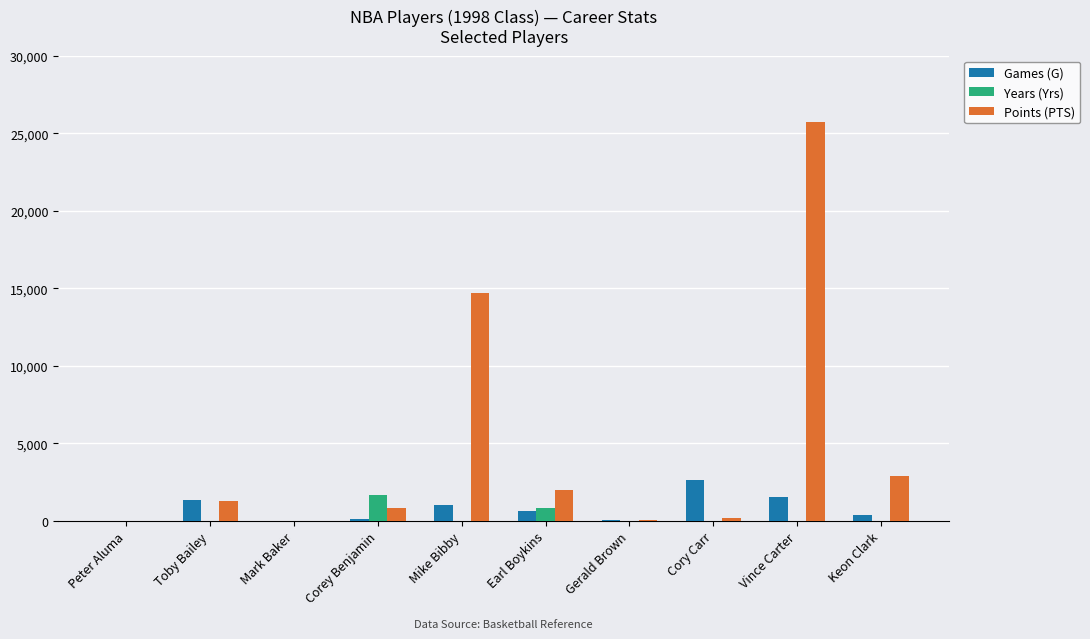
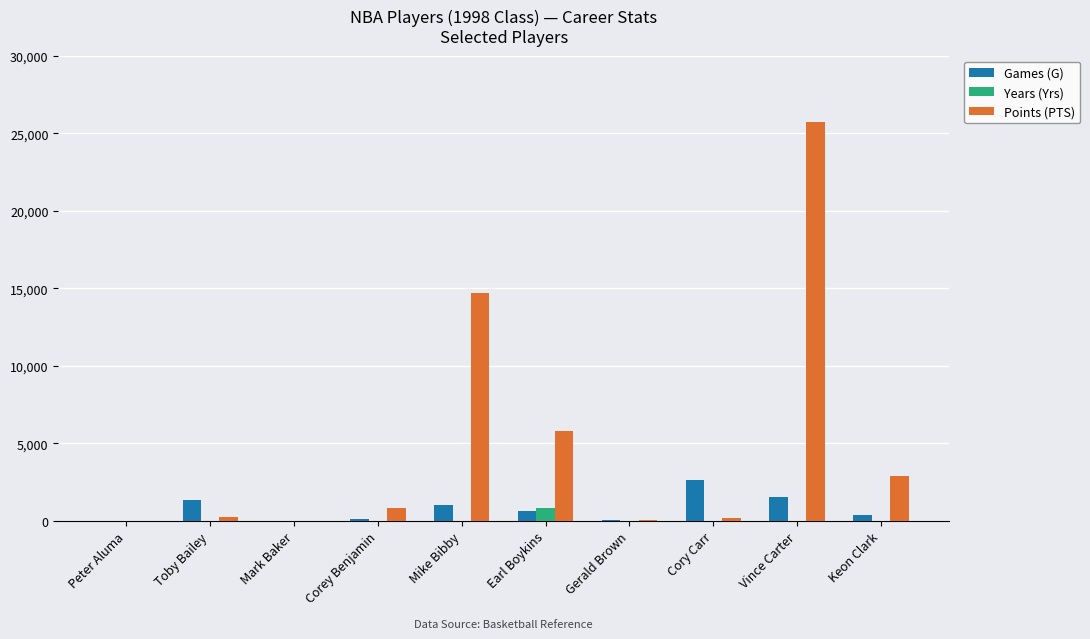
Points (PTS), Toby Bailey: 1,300 -> 200
Years (Yrs), Corey Benjamin: 1,600 -> 0
Points (PTS), Earl Boykins: 2,000 -> 5,800
